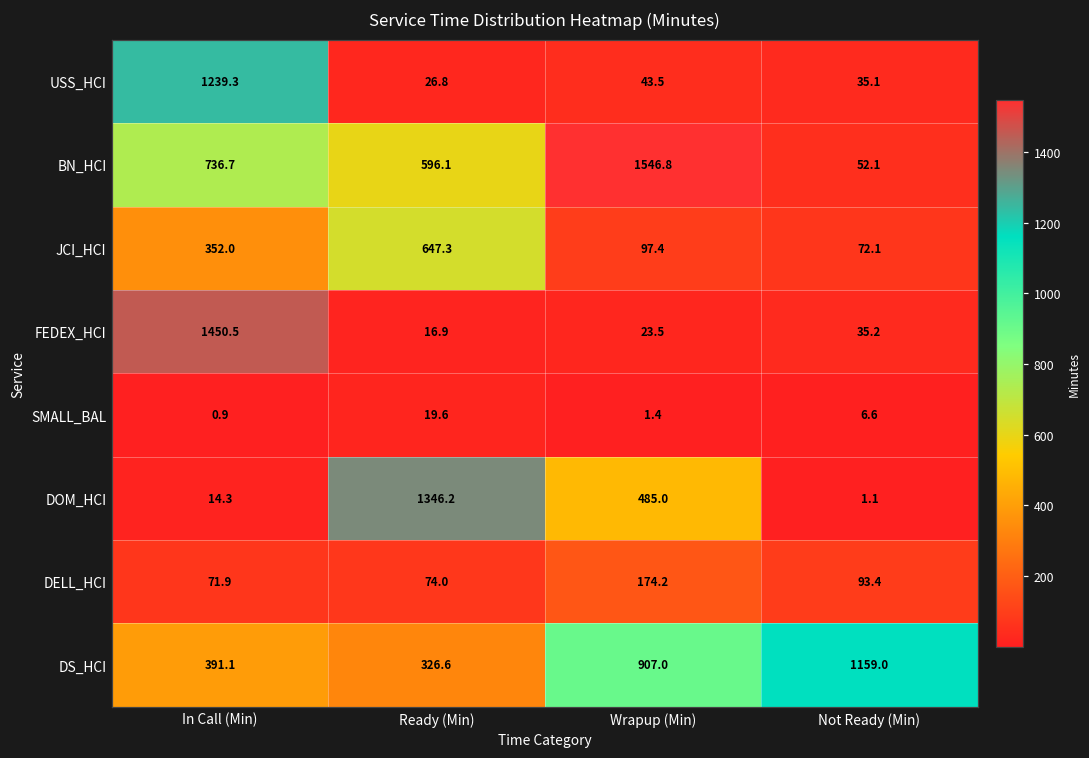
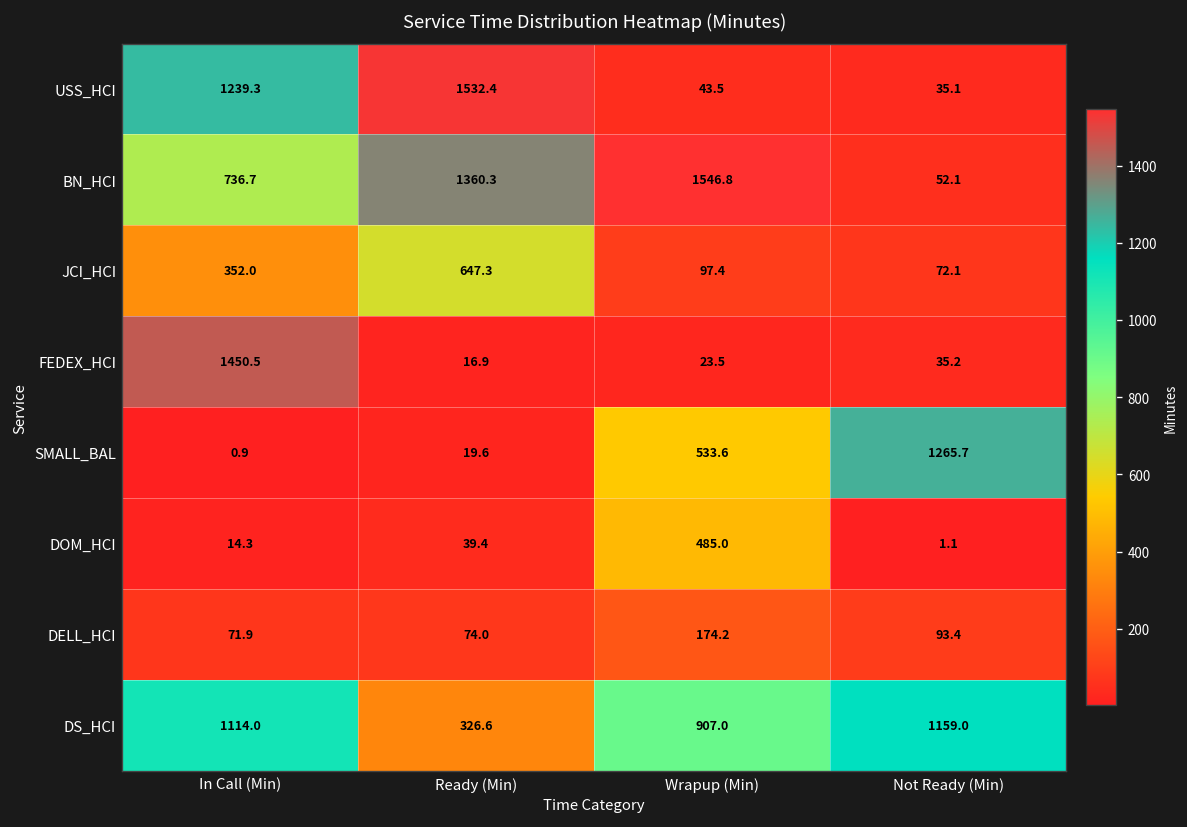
USS_HCI, Ready (Min): 26.8 -> 1532.4
BN_HCI, Ready (Min): 596.1 -> 1360.3
SMALL_BAL, Wrapup (Min): 1.4 -> 533.6
SMALL_BAL, Not Ready (Min): 6.6 -> 1265.7
DOM_HCI, Ready (Min): 1346.2 -> 39.4
DS_HCI, In Call (Min): 391.1 -> 1114.0
